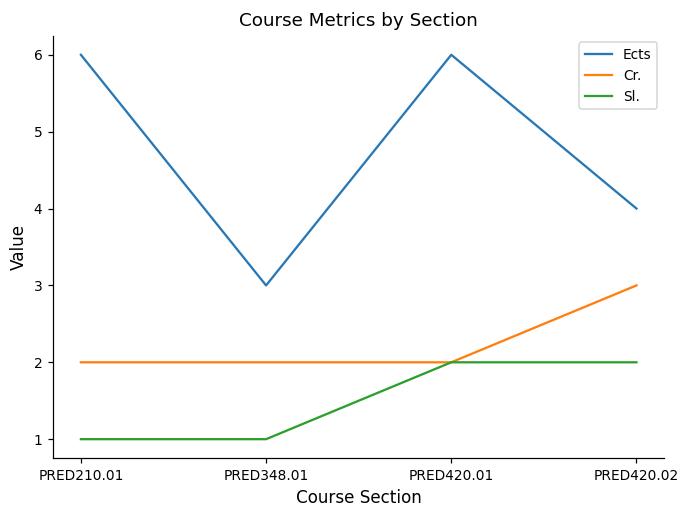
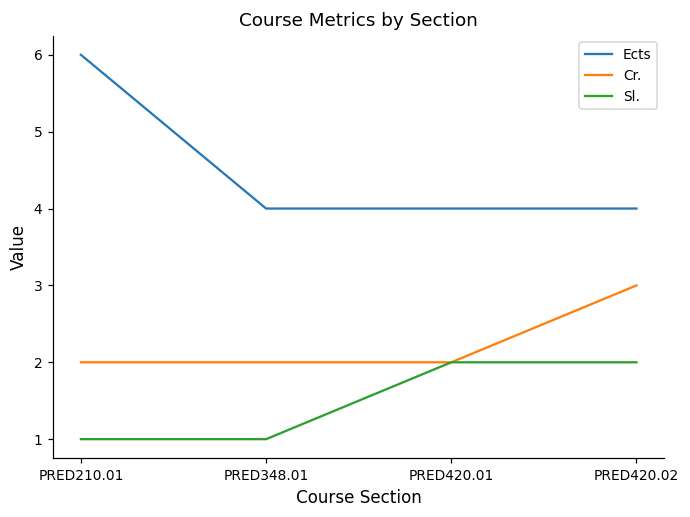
Ects, PRED348.01: 3 -> 4
Ects, PRED420.01: 6 -> 4
